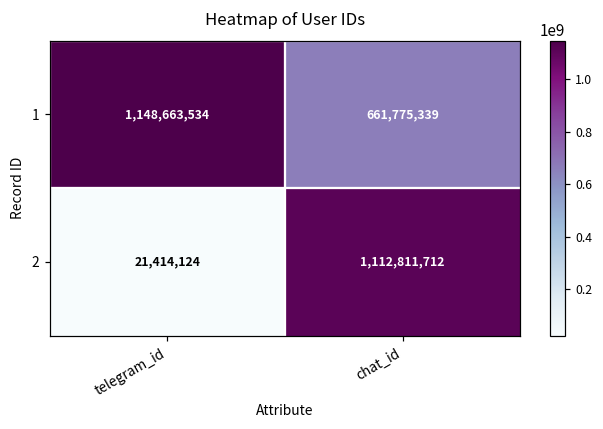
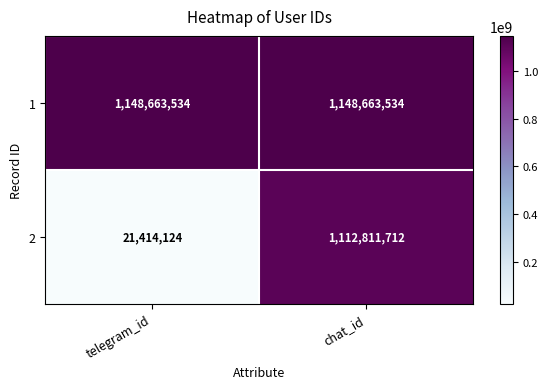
1, chat_id: 661,775,339 -> 1,148,663,534
